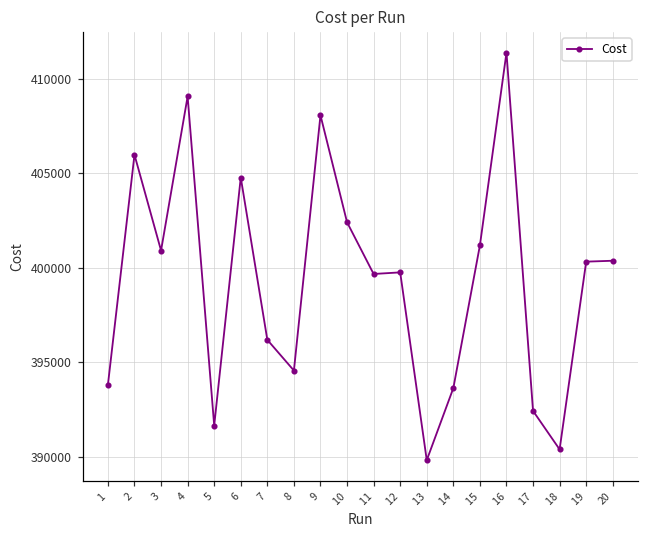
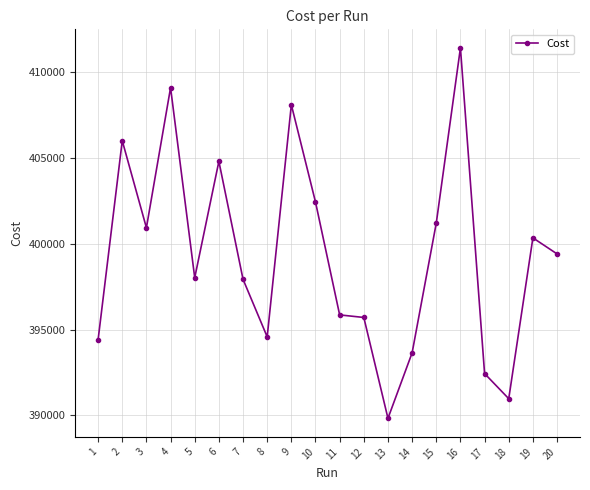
1: 393800 -> 394400
5: 391700 -> 398000
7: 396200 -> 397900
11: 399700 -> 395800
12: 399800 -> 395700
18: 390400 -> 391000
20: 400400 -> 399400
